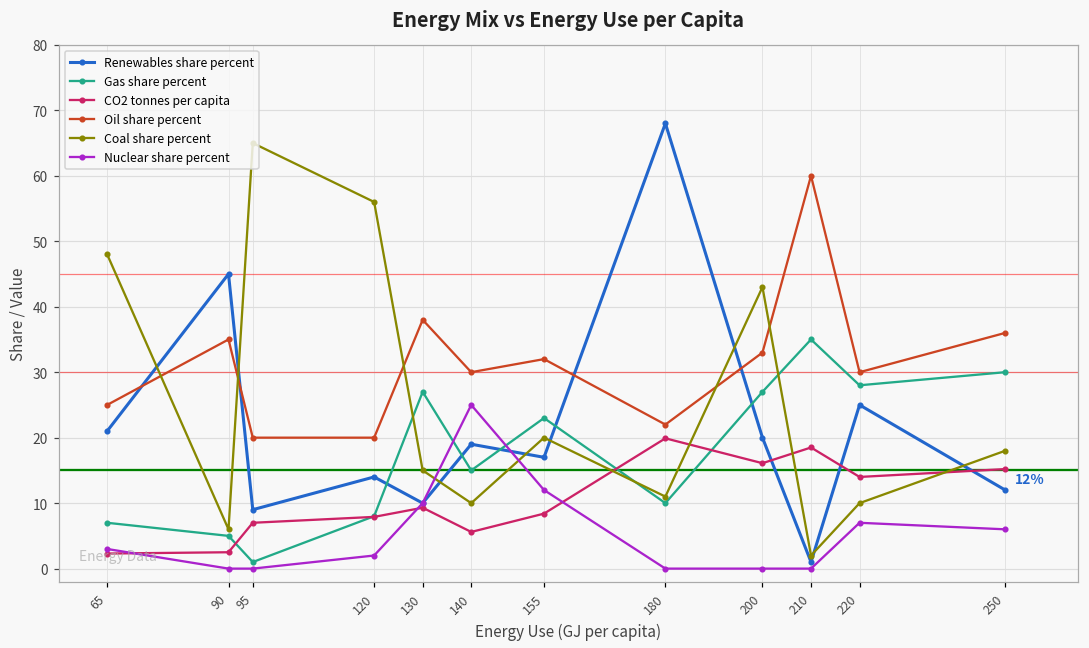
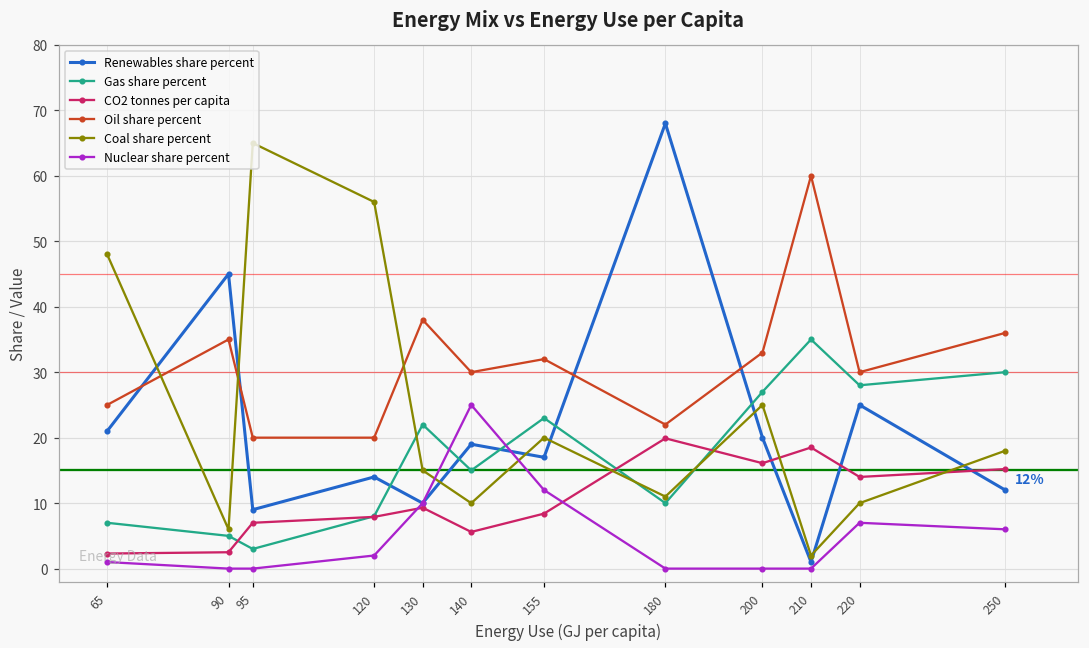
Nuclear share percent, 65: 3 -> 1
Gas share percent, 95: 1 -> 3
Gas share percent, 130: 27 -> 22
Coal share percent, 200: 43 -> 25
